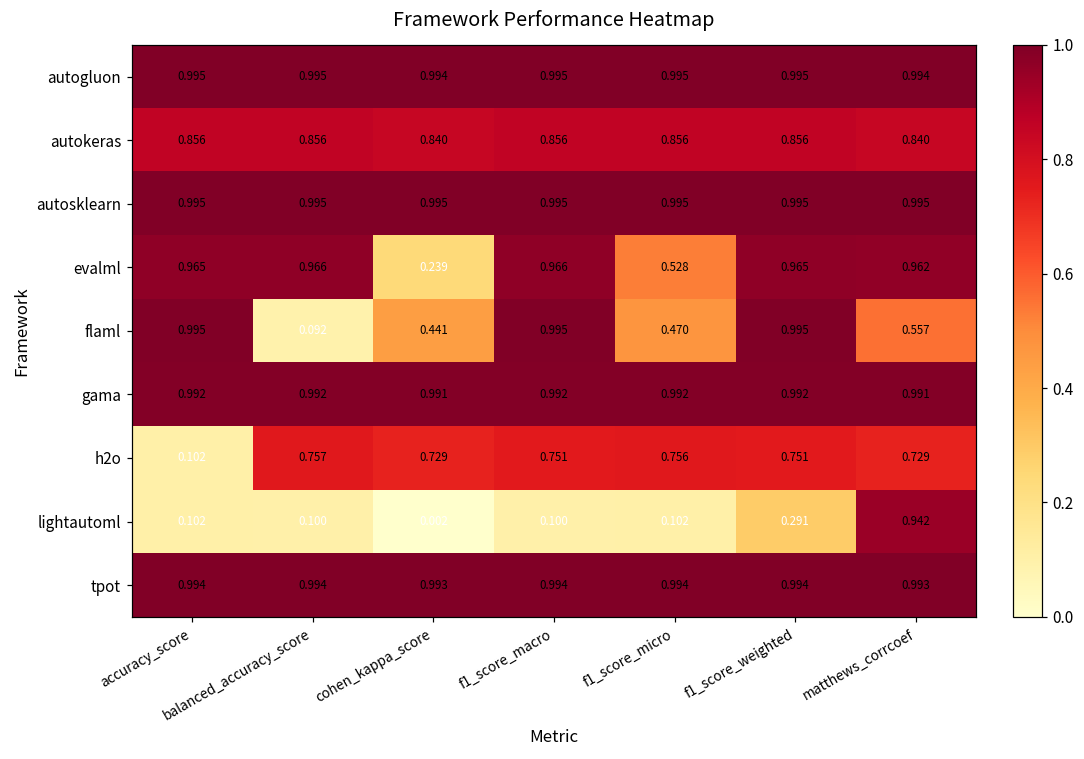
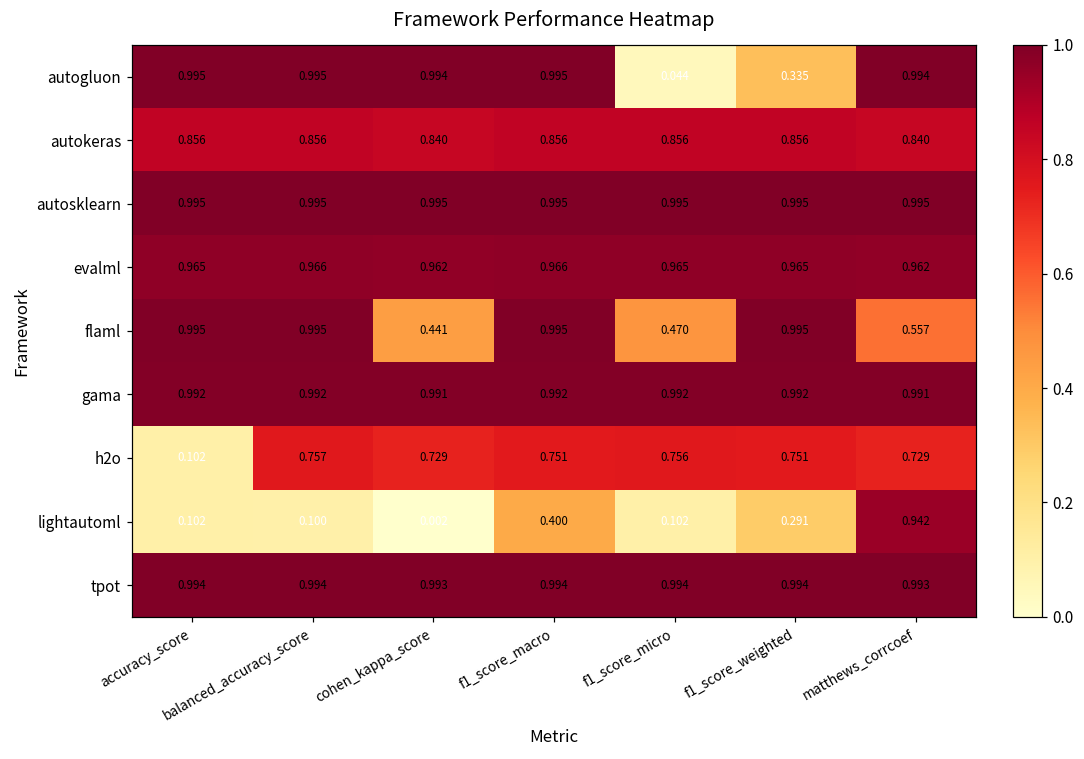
autogluon, f1_score_micro: 0.995 -> 0.044
autogluon, f1_score_weighted: 0.995 -> 0.335
evalml, cohen_kappa_score: 0.239 -> 0.962
evalml, f1_score_micro: 0.528 -> 0.965
flaml, balanced_accuracy_score: 0.092 -> 0.995
lightautoml, f1_score_macro: 0.100 -> 0.400
